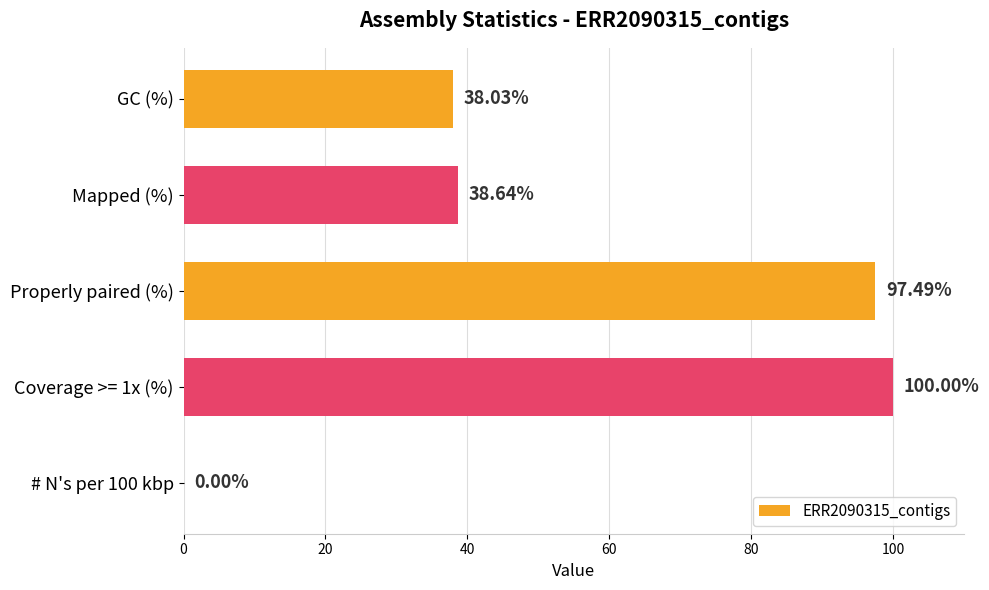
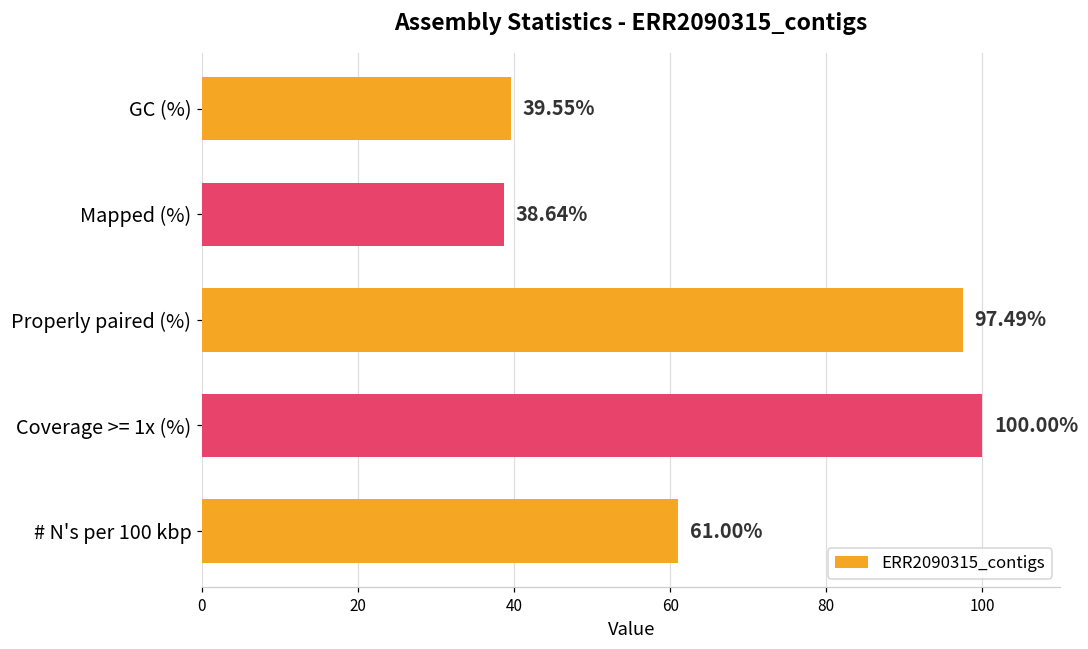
GC (%): 38.03% -> 39.55%
# N's per 100 kbp: 0.00% -> 61.00%
